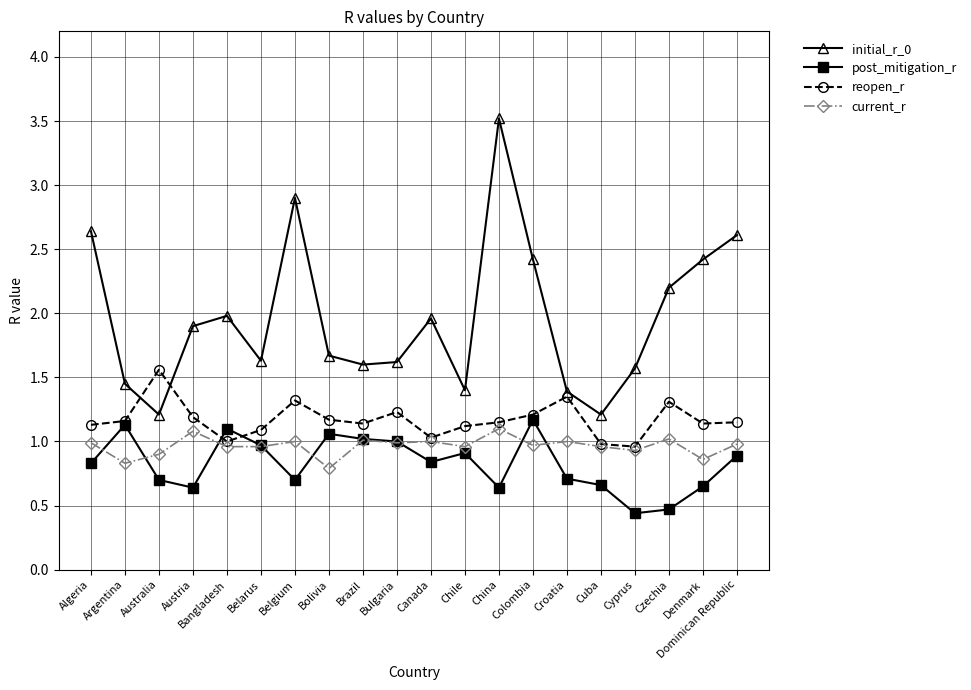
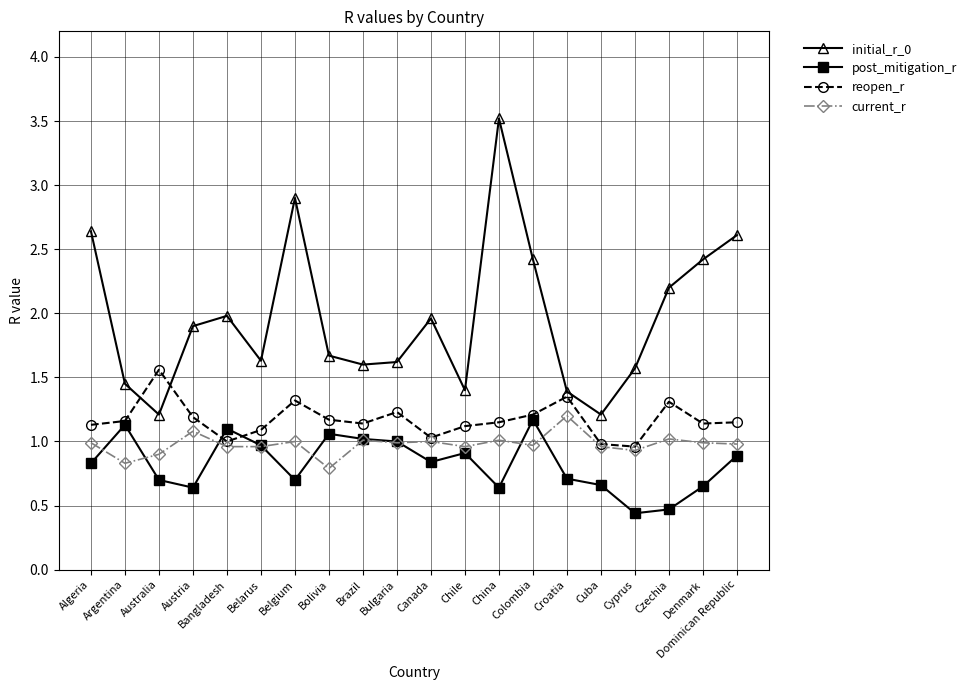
current_r, China: 1.10 -> 1.01
current_r, Croatia: 1.0 -> 1.2
current_r, Denmark: 0.86 -> 0.99
